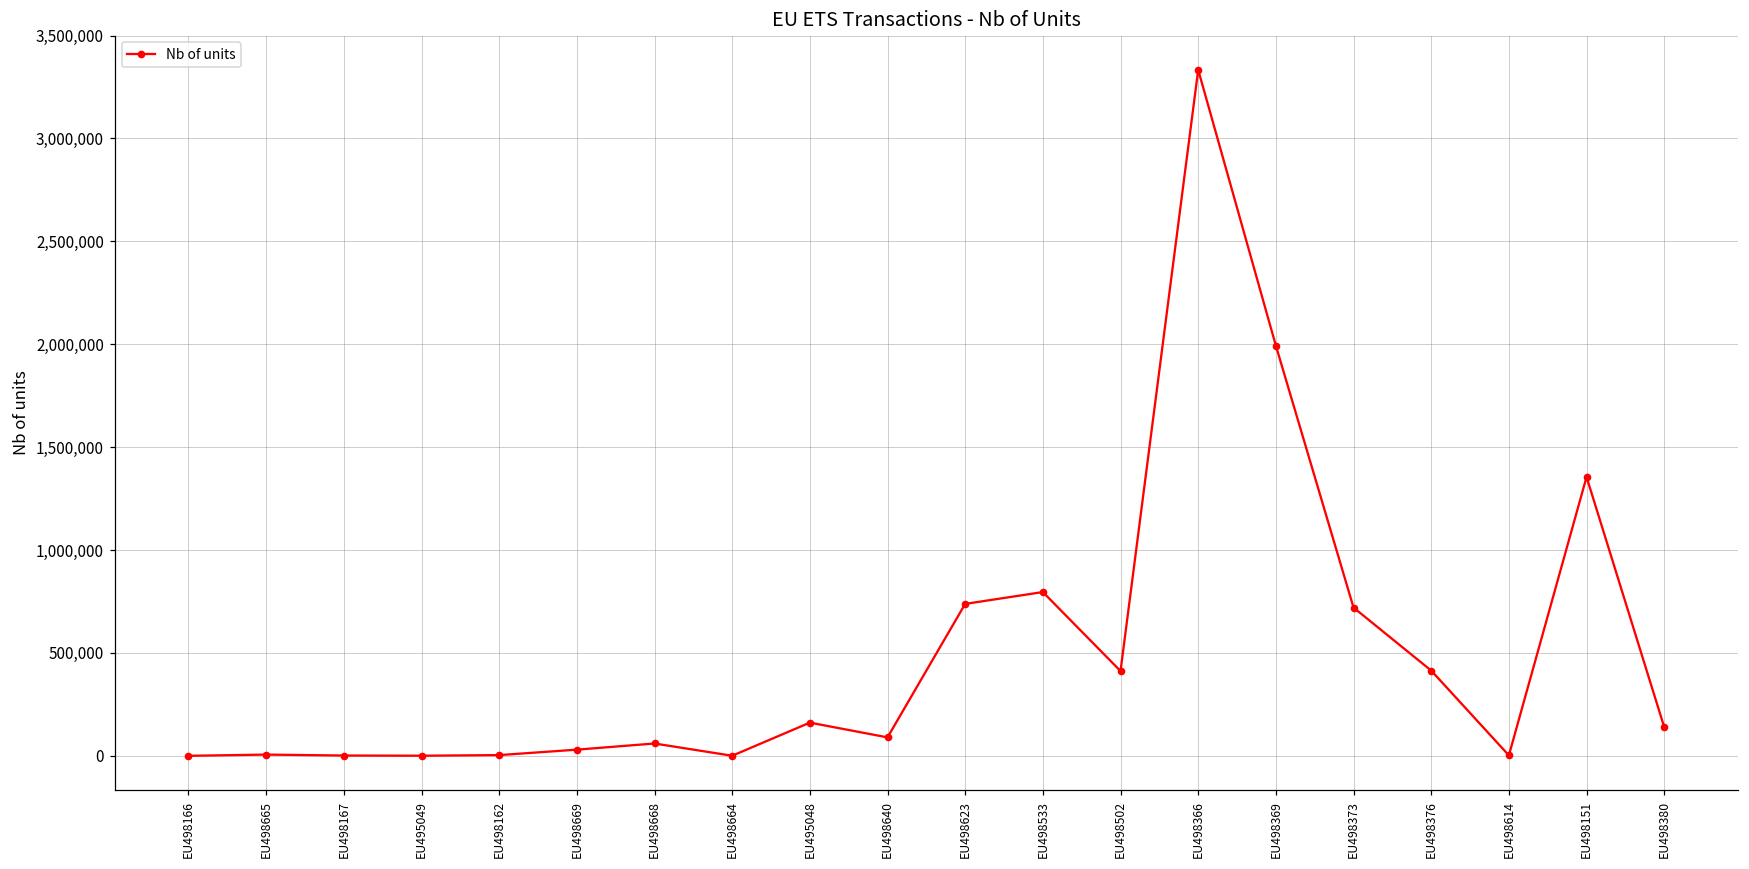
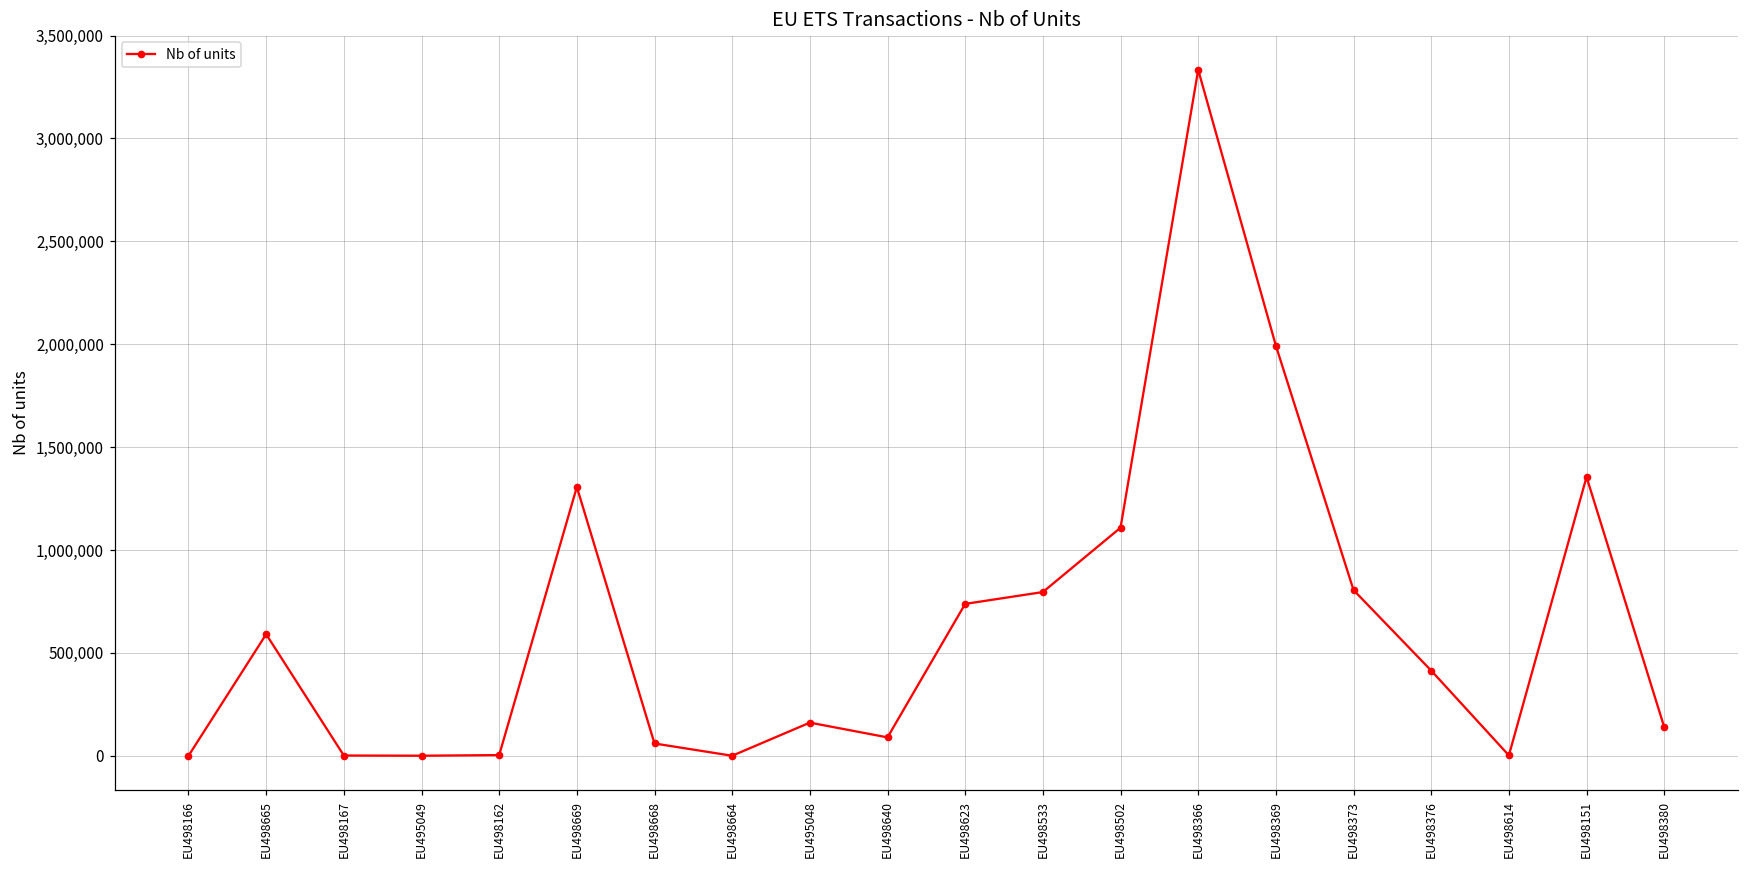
EU498665: 10,000 -> 590,000
EU498669: 30,000 -> 1,310,000
EU498502: 410,000 -> 1,110,000
EU498373: 720,000 -> 810,000
